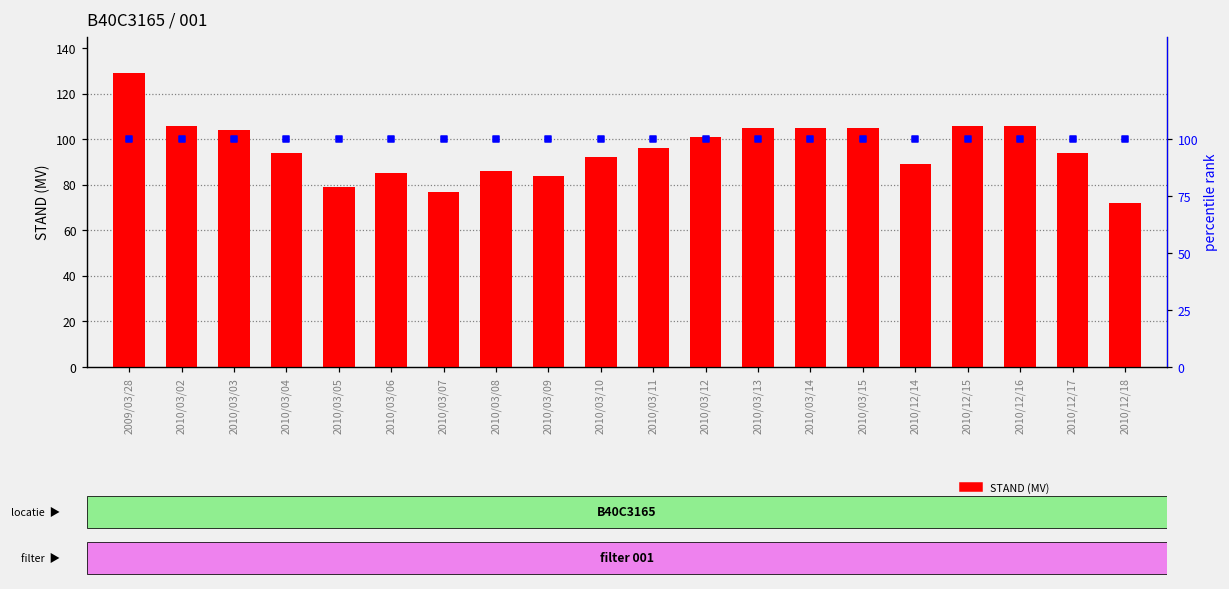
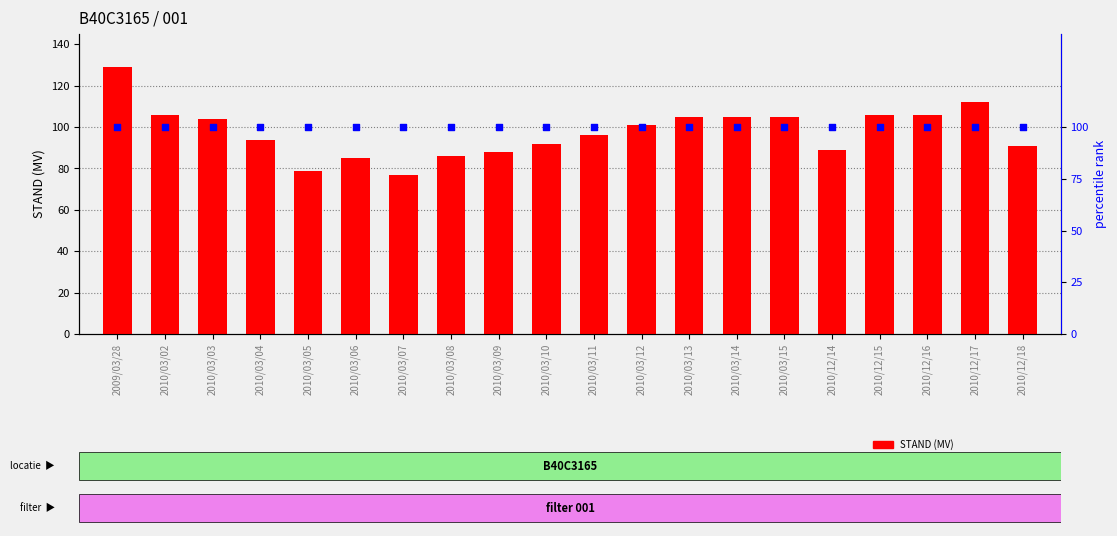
STAND (MV), 2010/03/09: 84 -> 88
STAND (MV), 2010/12/17: 94 -> 112
STAND (MV), 2010/12/18: 72 -> 91
